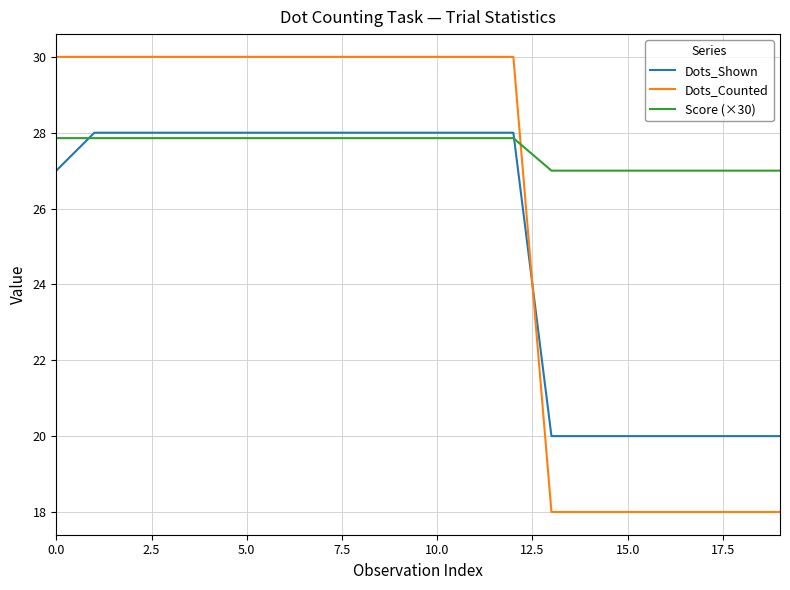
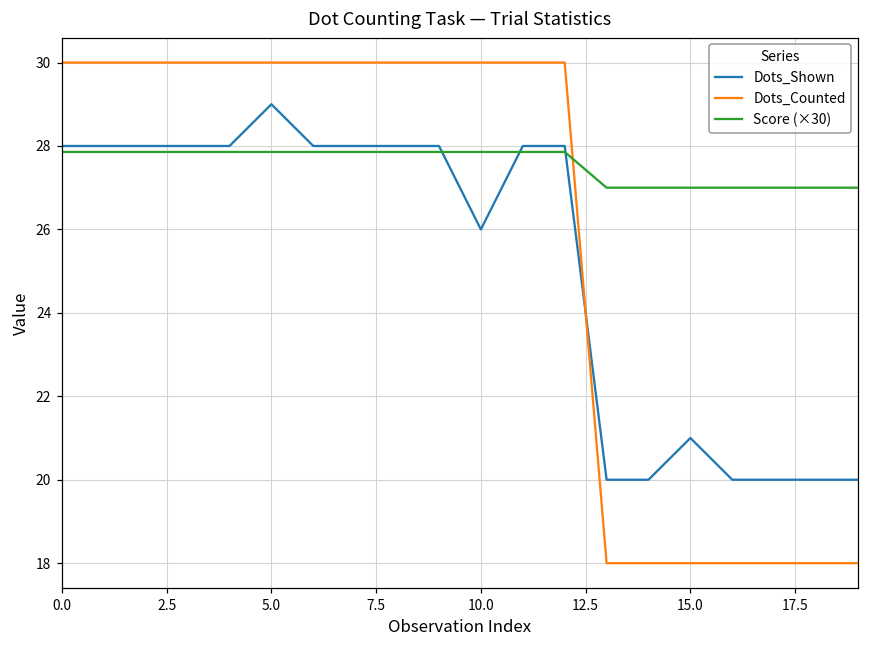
Dots_Shown, 0.0: 27 -> 28
Dots_Shown, 5.0: 28 -> 29
Dots_Shown, 10.0: 28 -> 26
Dots_Shown, 15.0: 20 -> 21
